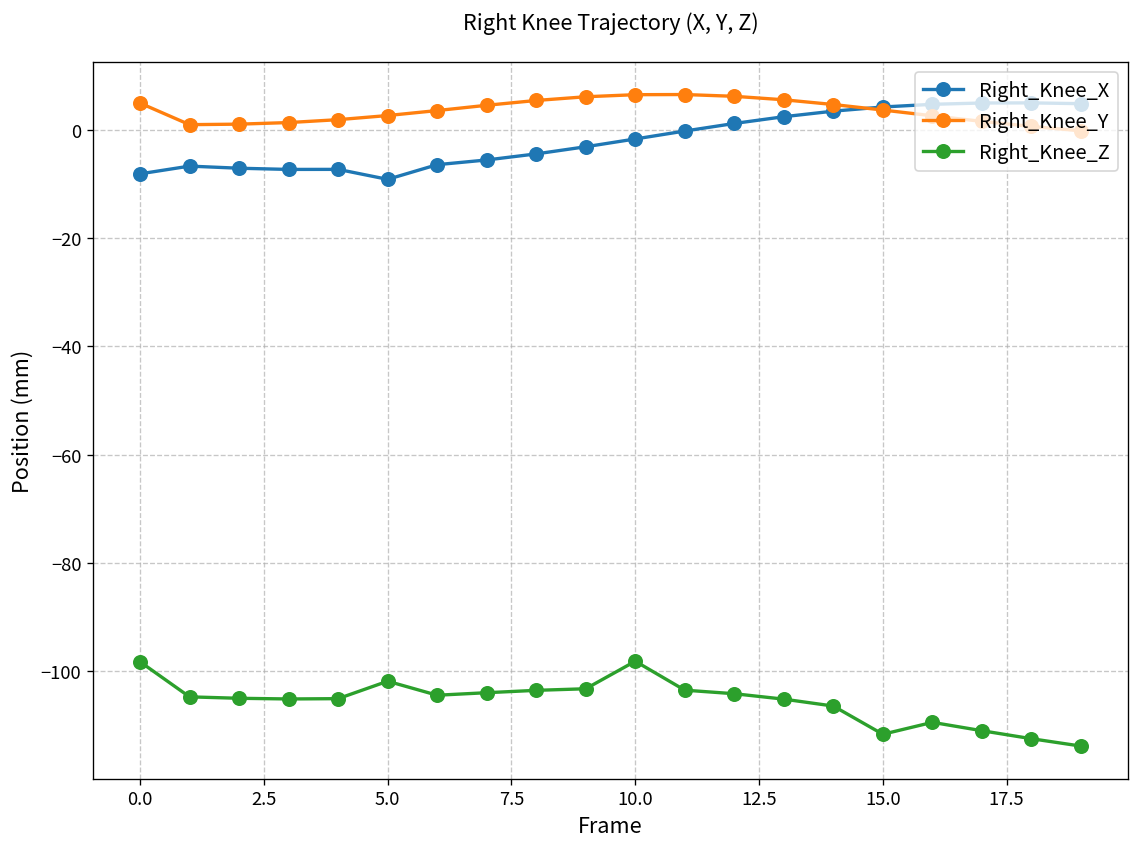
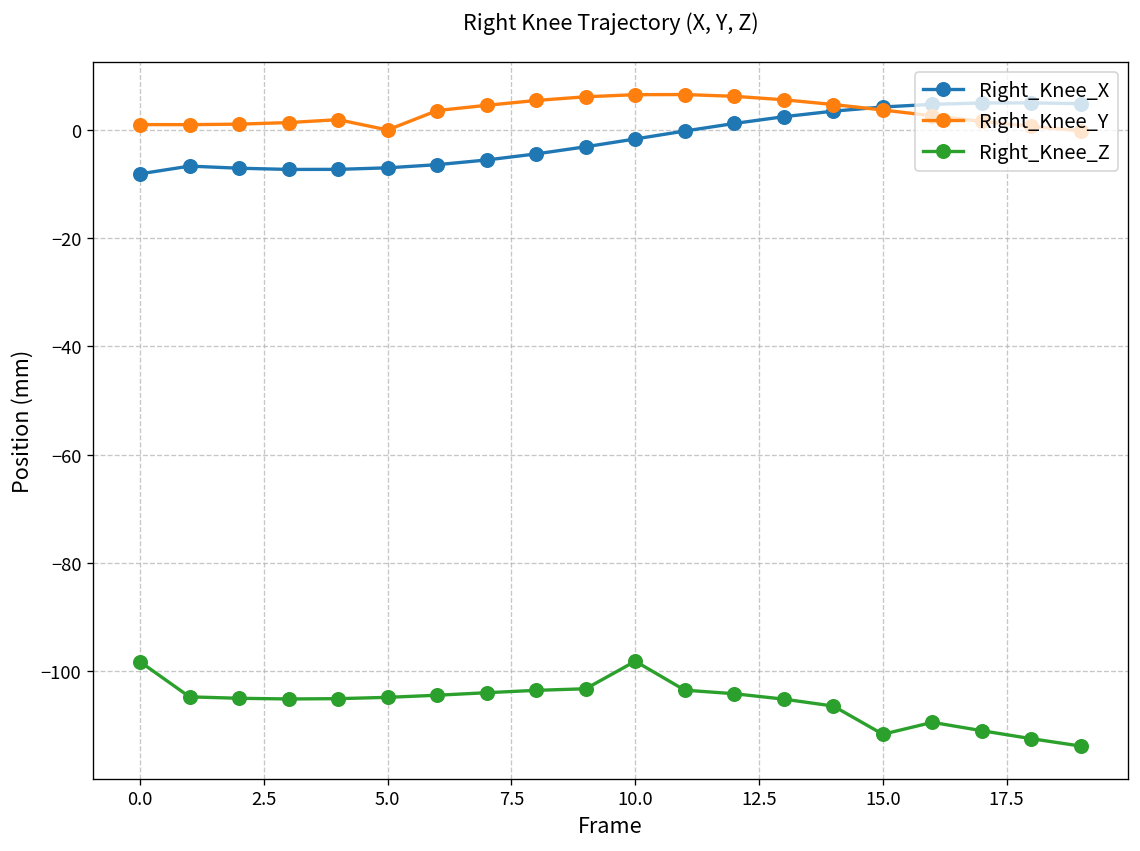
Right_Knee_Y, 0.0: 5 -> 1
Right_Knee_X, 5.0: -9 -> -7
Right_Knee_Y, 5.0: 3 -> 0
Right_Knee_Z, 5.0: -102 -> -105
